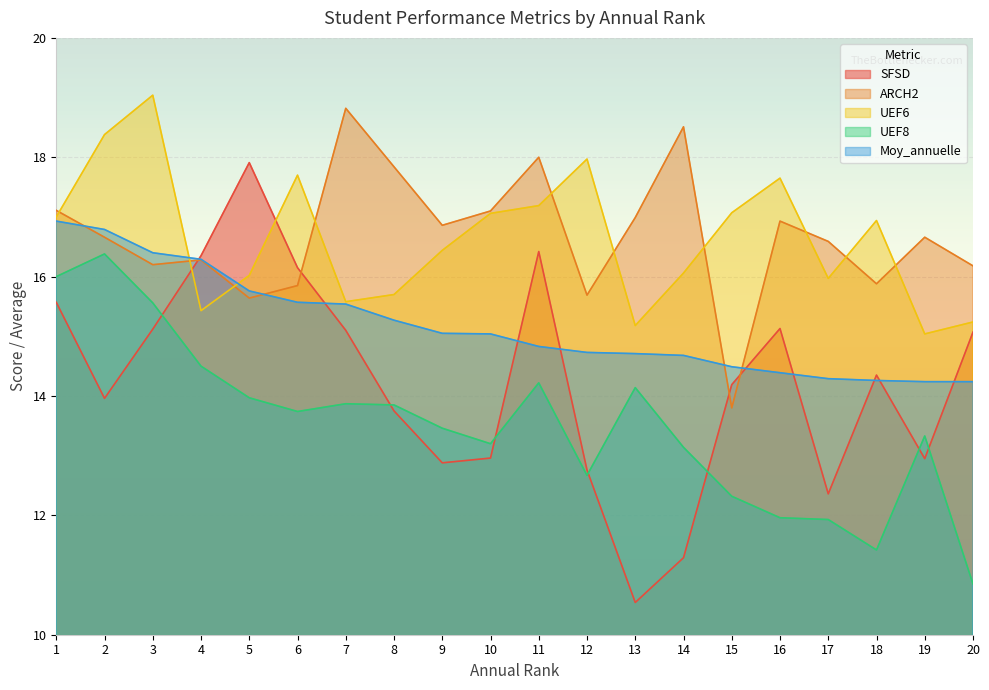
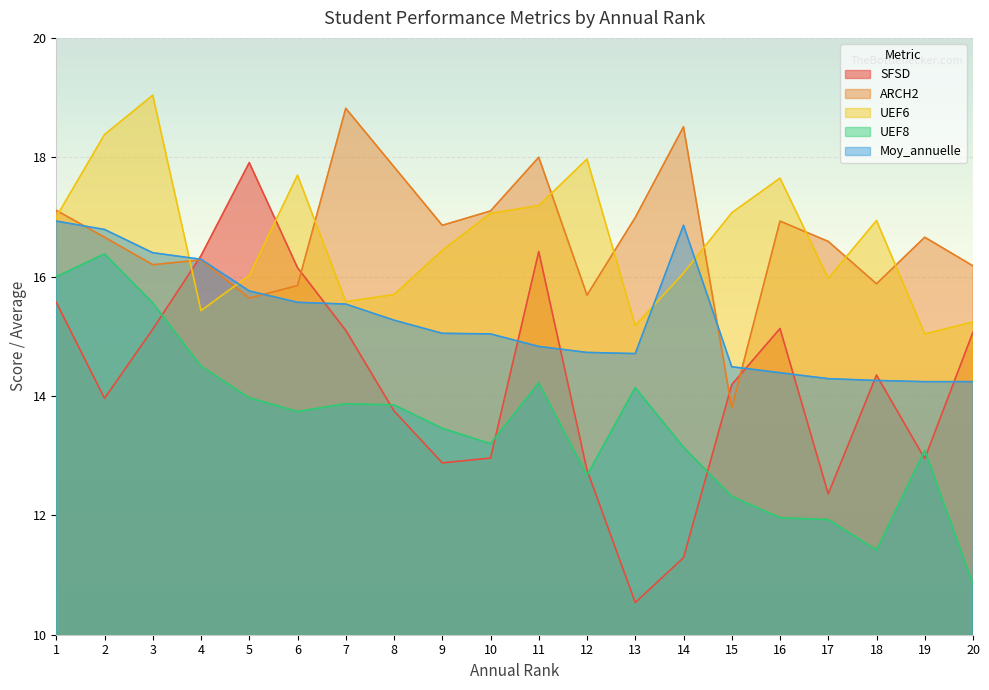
Moy_annuelle, 14: 14.7 -> 16.9
UEF8, 19: 13.3 -> 13.1
